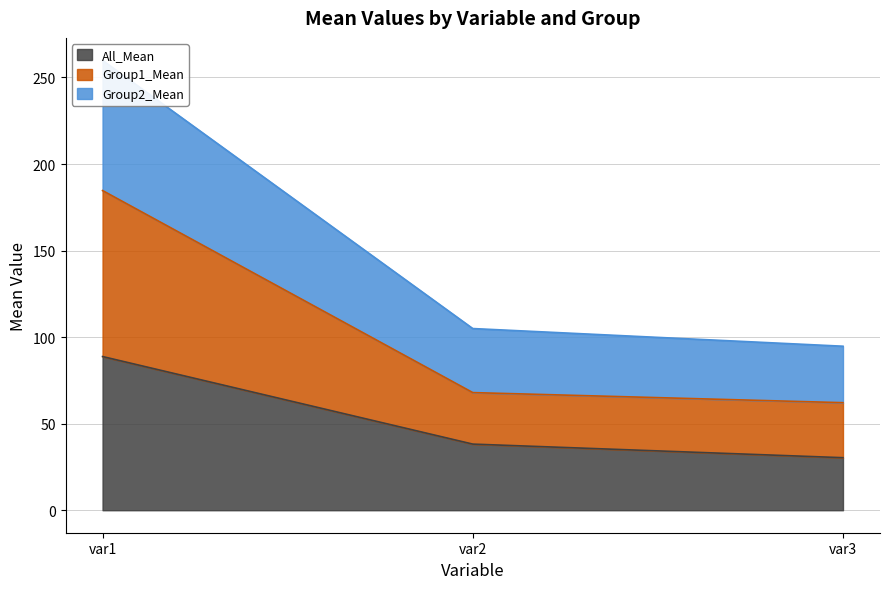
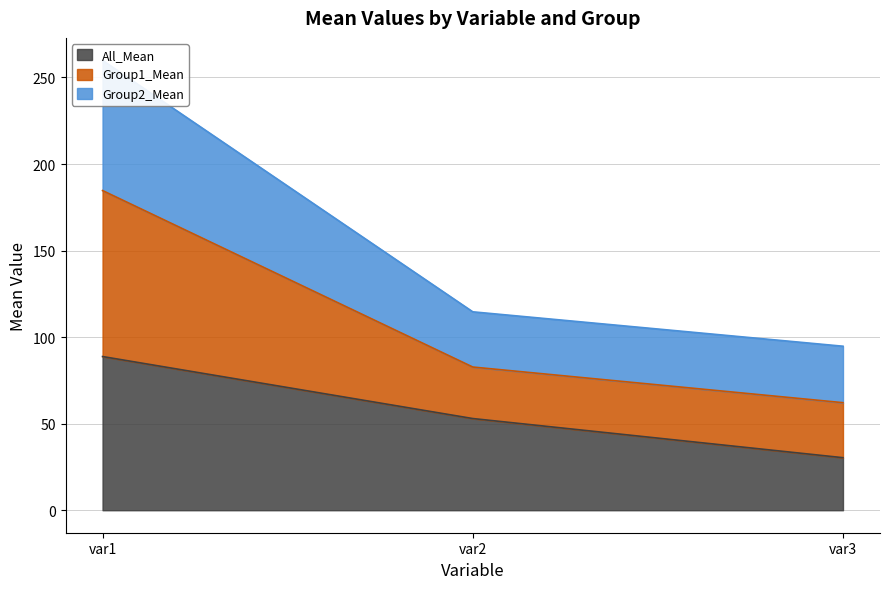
All_Mean, var2: 38 -> 53
Group2_Mean, var2: 37 -> 32
